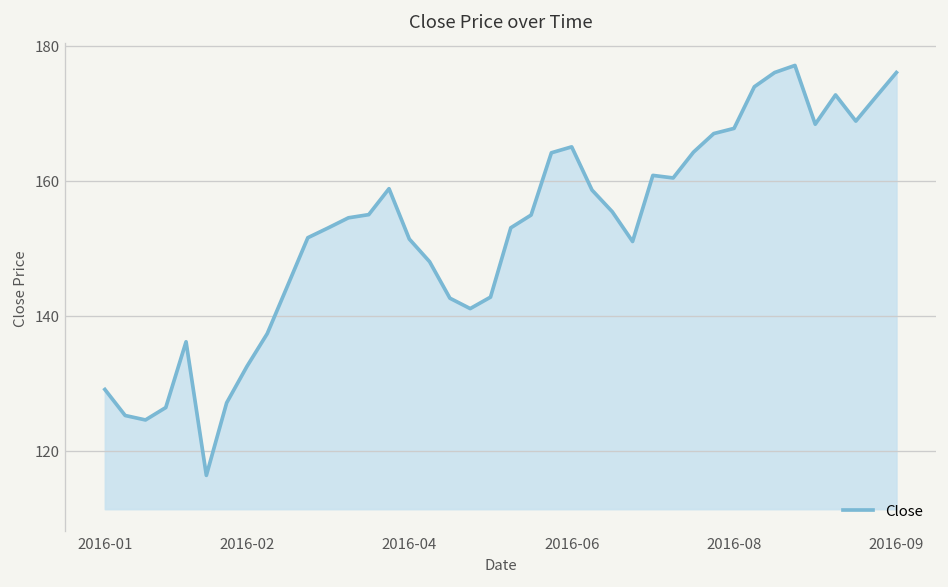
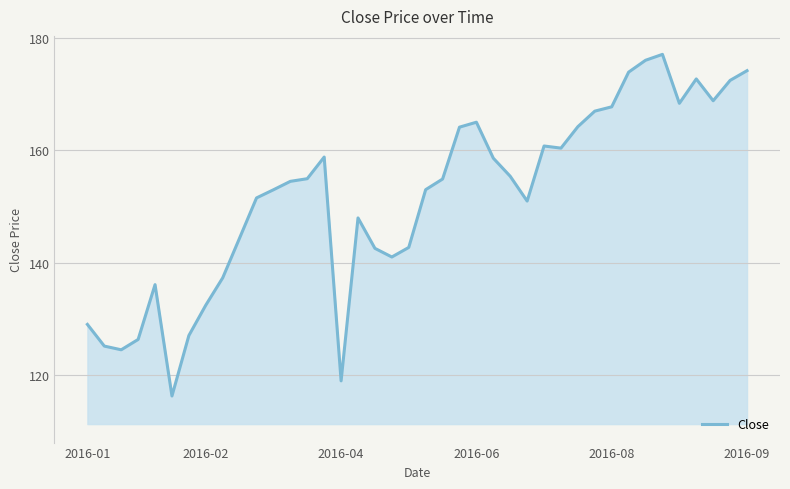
2016-04: 151 -> 119
2016-09: 176 -> 174
